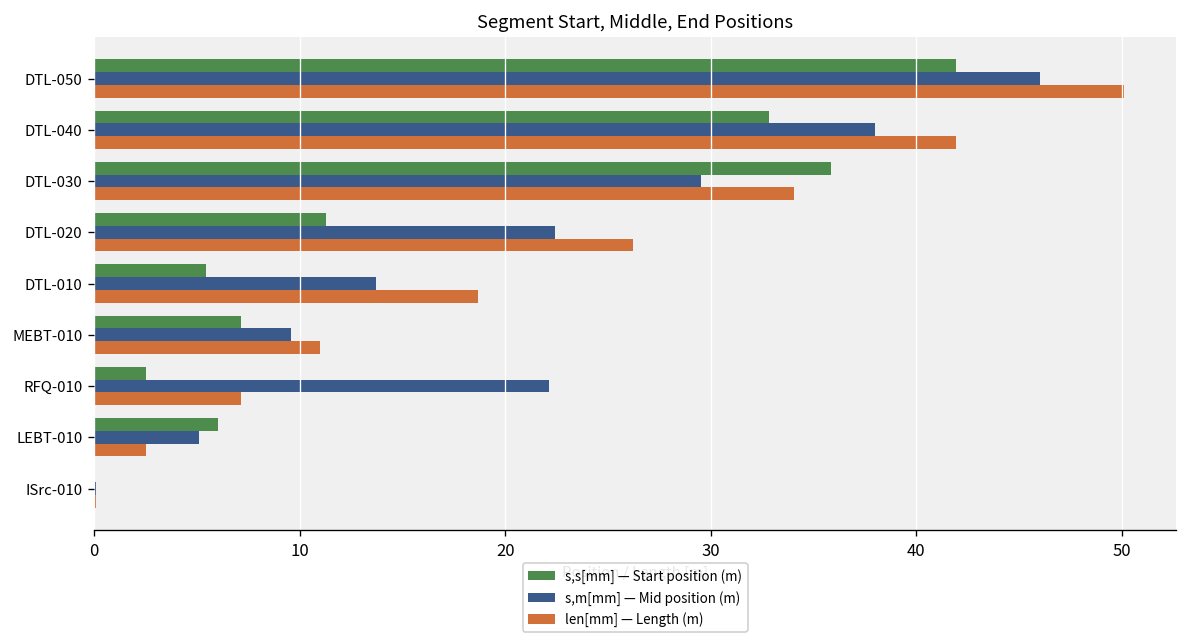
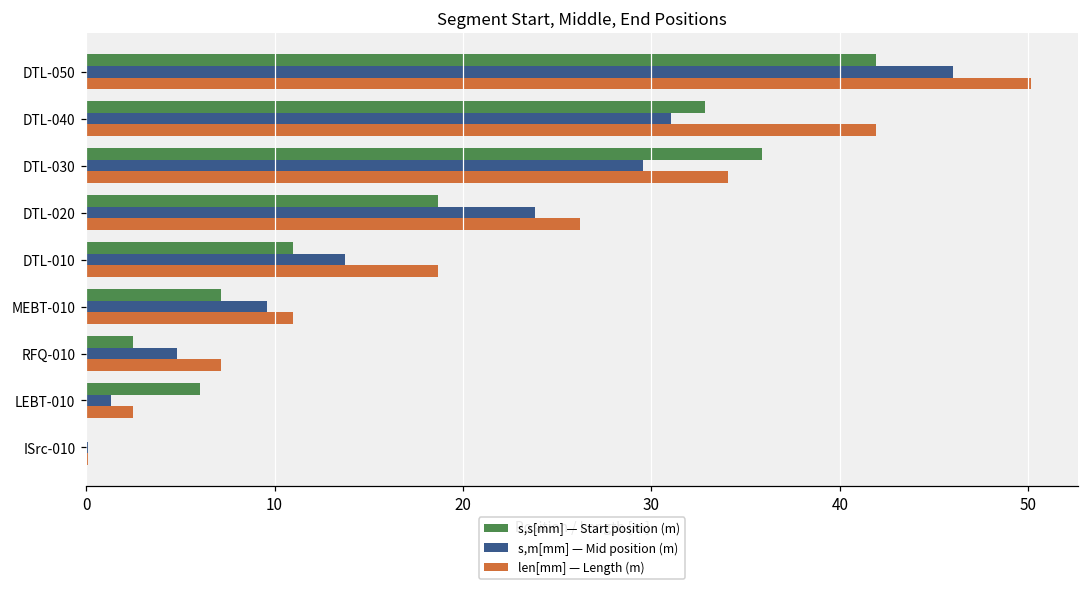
s,m[mm] — Mid position (m), DTL-040: 38.0 -> 31.0
s,s[mm] — Start position (m), DTL-020: 11.3 -> 18.7
s,m[mm] — Mid position (m), DTL-020: 22.4 -> 23.8
s,s[mm] — Start position (m), DTL-010: 5.4 -> 11.0
s,m[mm] — Mid position (m), RFQ-010: 22.1 -> 4.8
s,m[mm] — Mid position (m), LEBT-010: 5.1 -> 1.3
